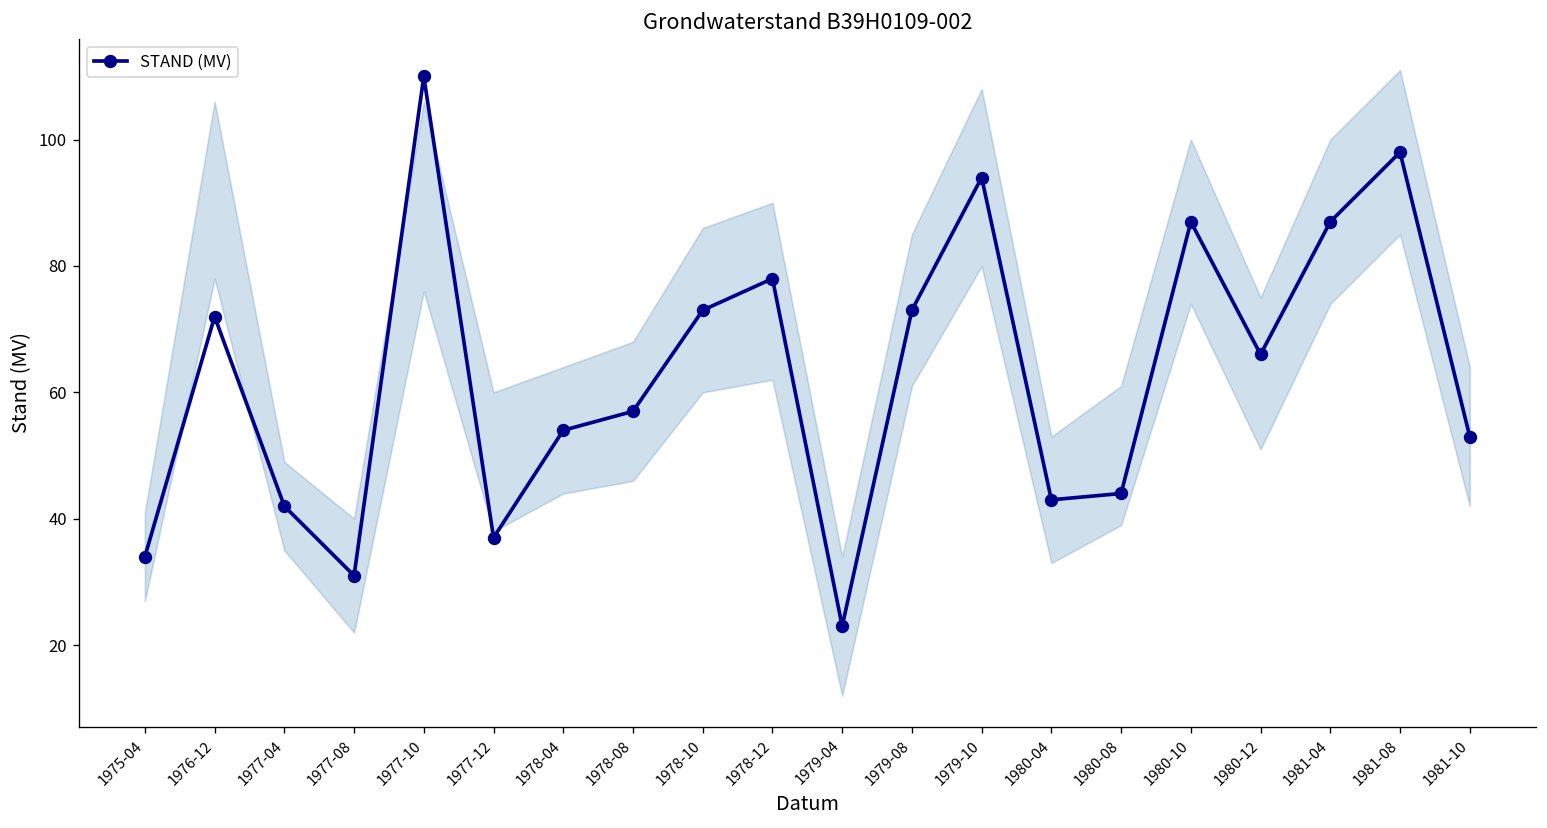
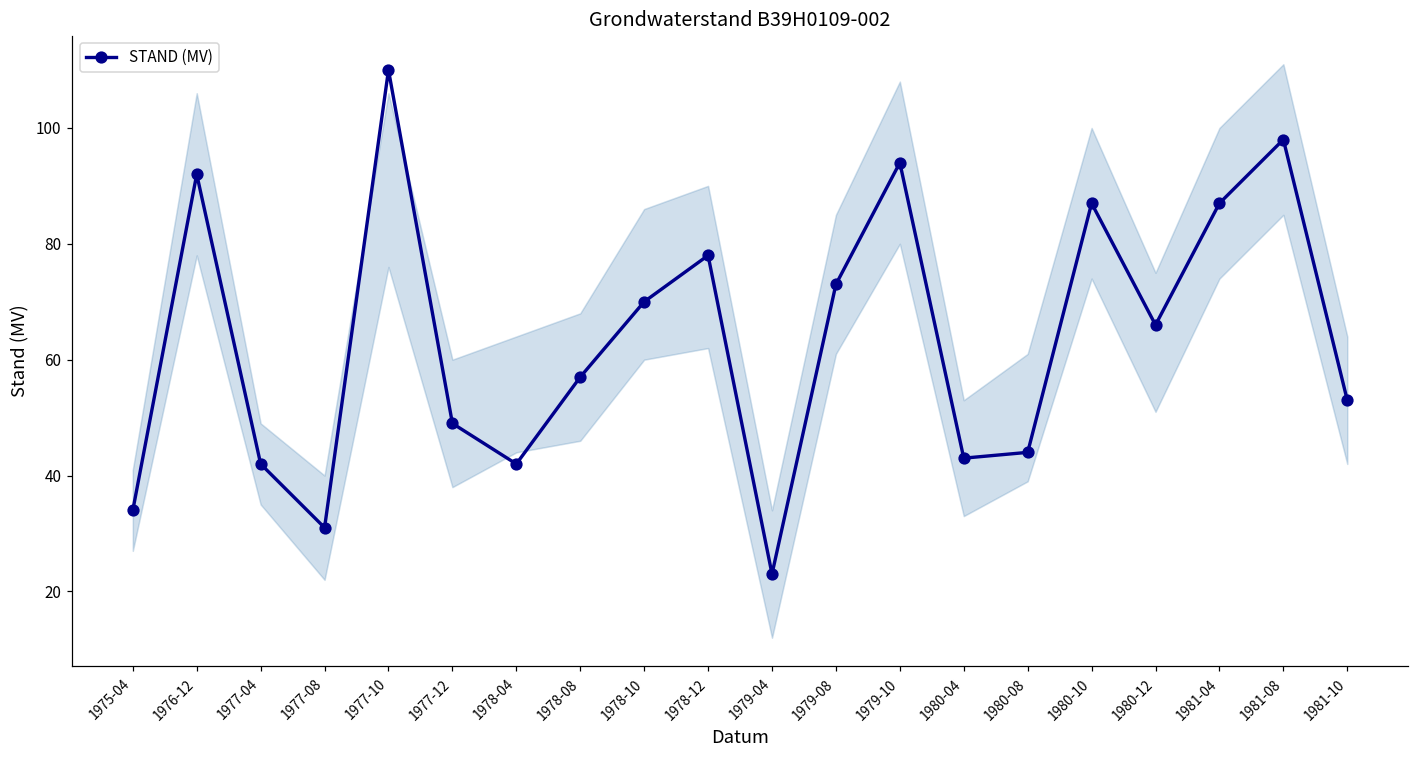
STAND (MV), 1976-12: 72 -> 92
STAND (MV), 1977-12: 37 -> 49
STAND (MV), 1978-04: 54 -> 42
STAND (MV), 1978-10: 73 -> 70
